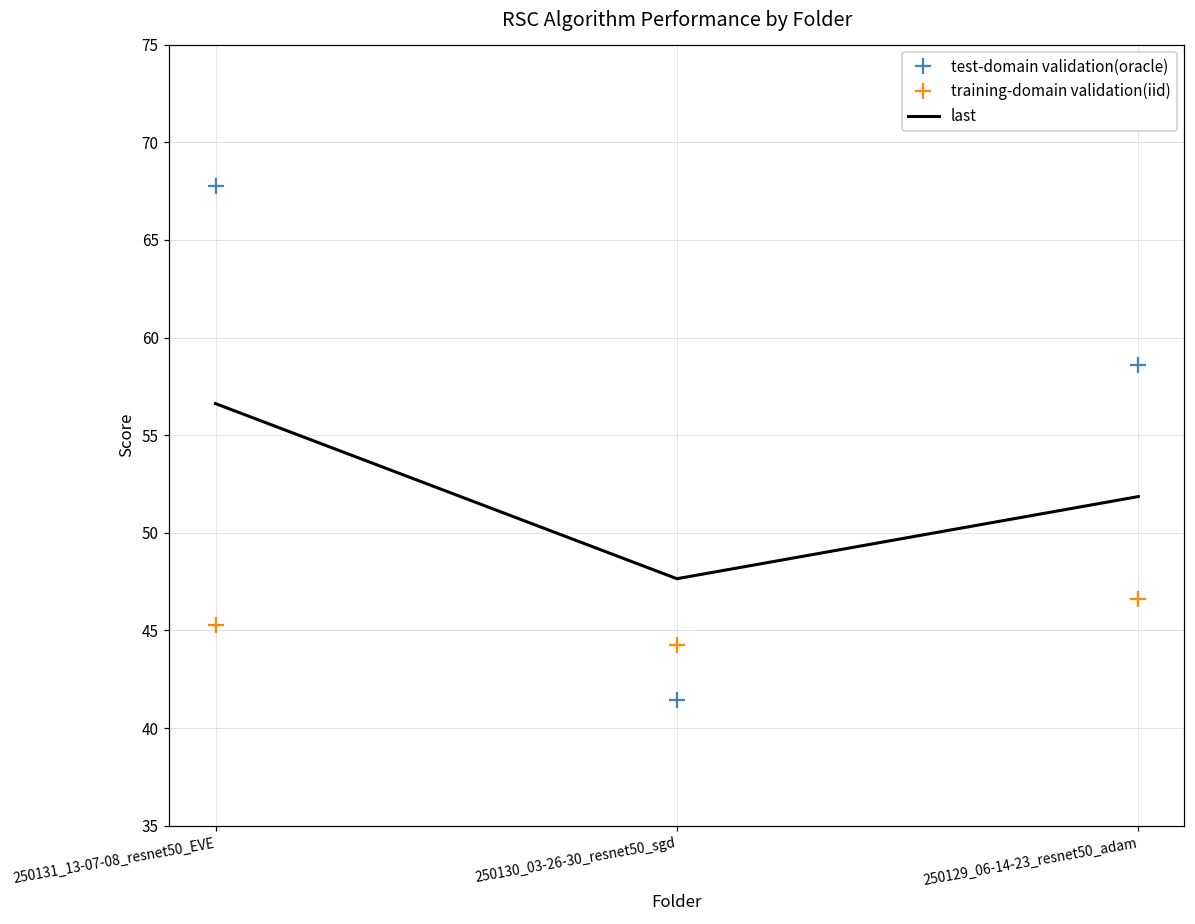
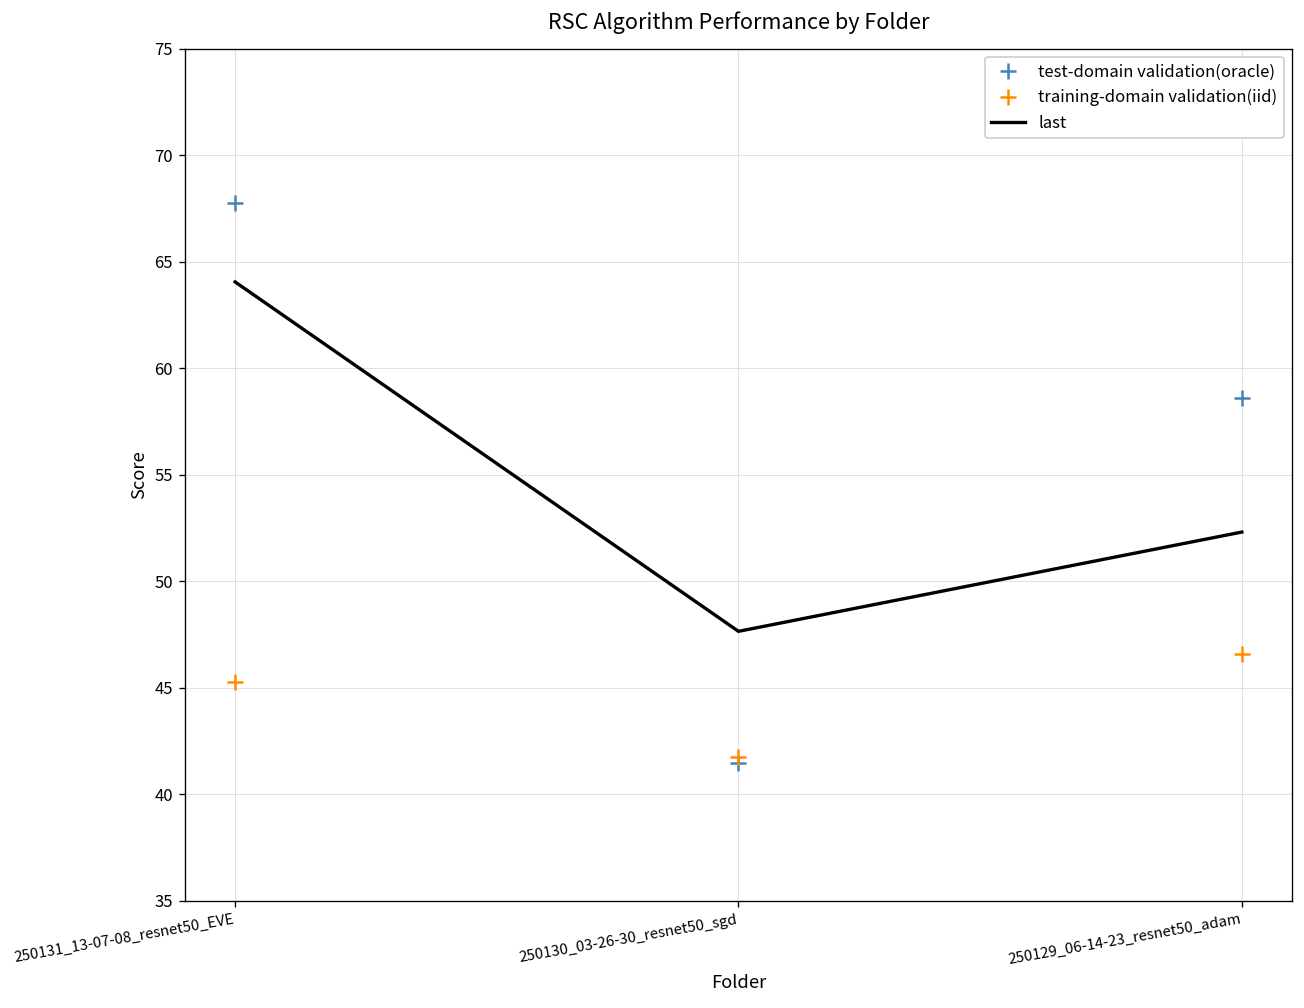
last, 250131_13-07-08_resnet50_EVE: 56.6 -> 64.1
training-domain validation(iid), 250130_03-26-30_resnet50_sgd: 44.3 -> 41.7
last, 250129_06-14-23_resnet50_adam: 51.9 -> 52.3
